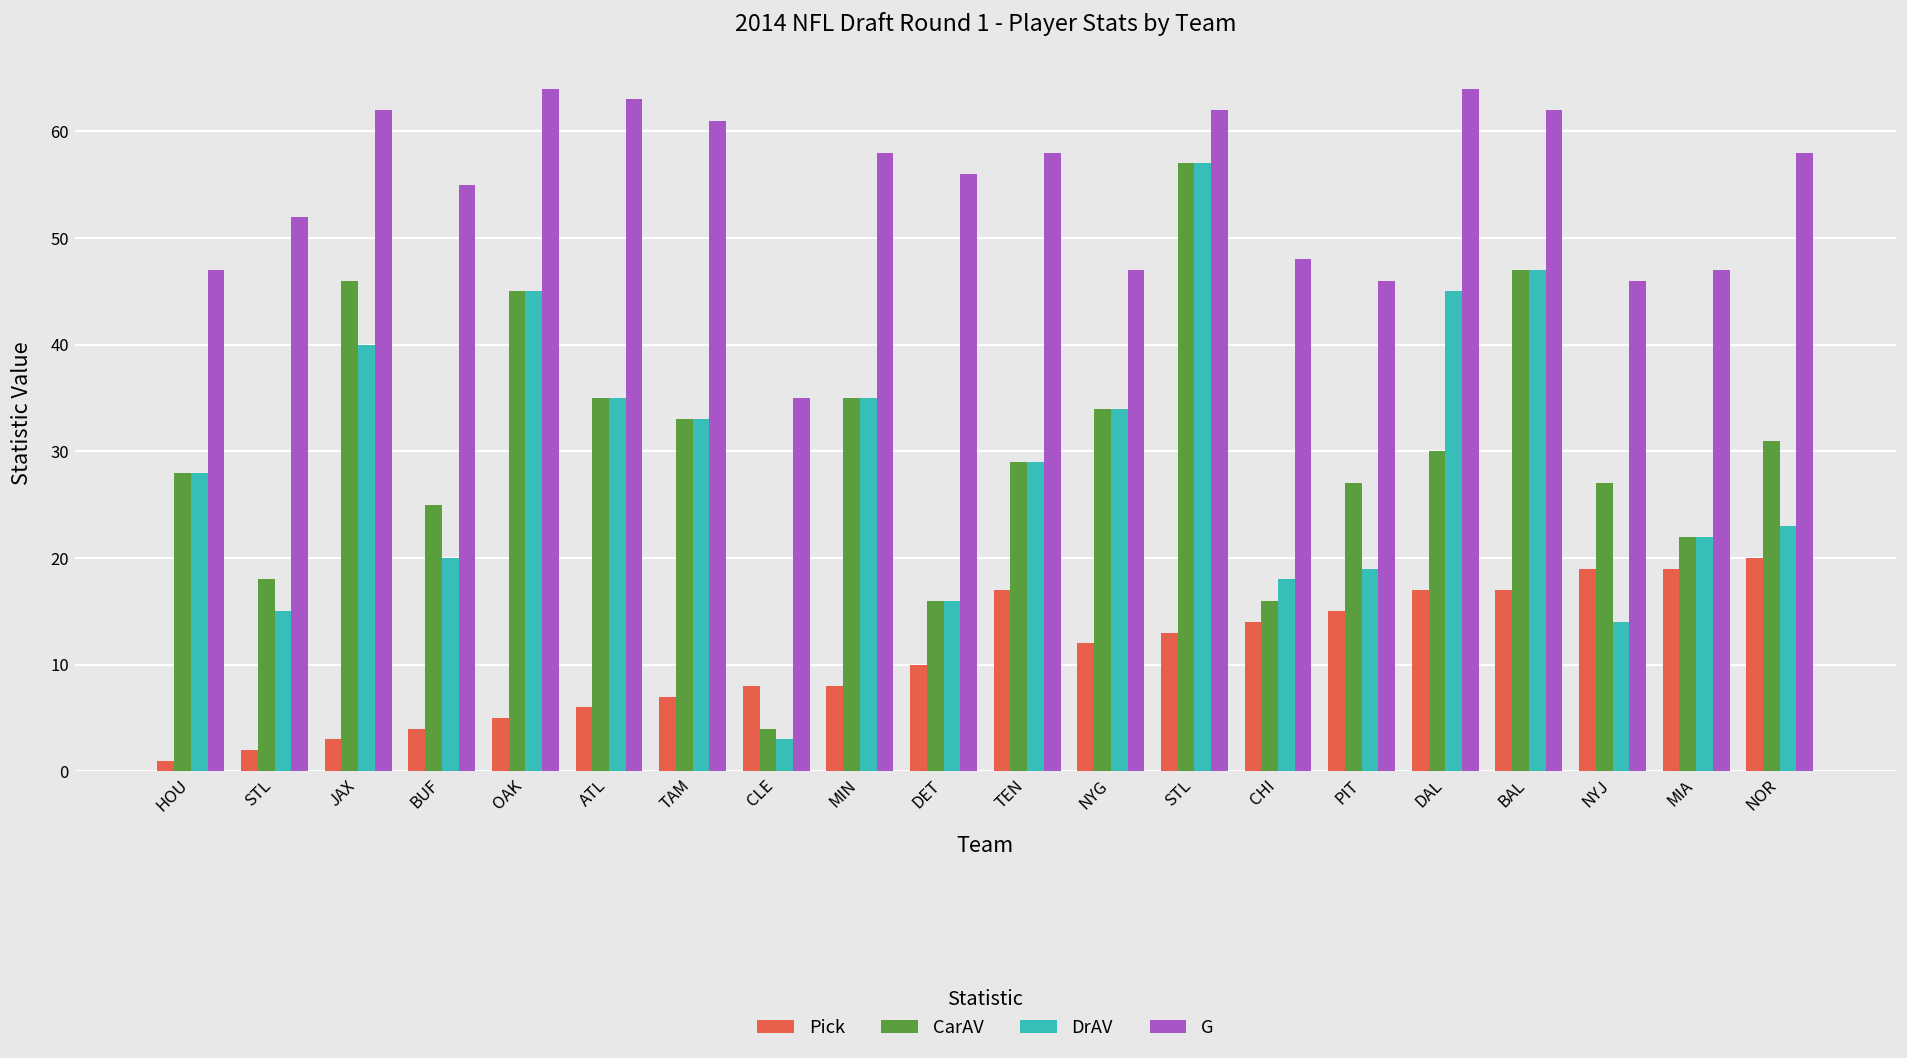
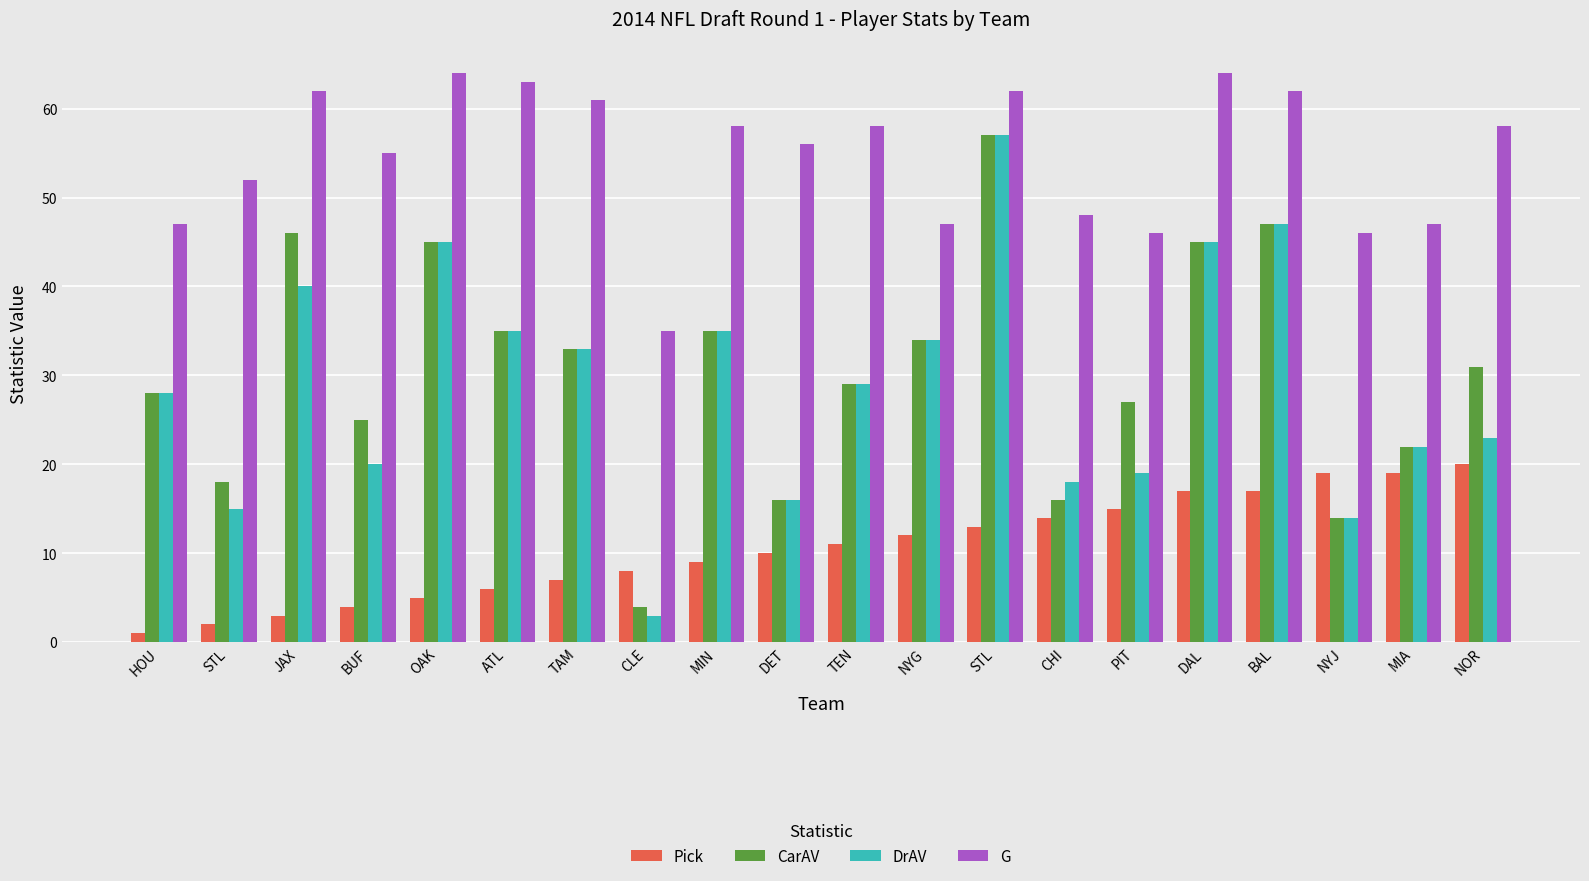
Pick, MIN: 8 -> 9
Pick, TEN: 17 -> 11
CarAV, DAL: 30 -> 45
CarAV, NYJ: 27 -> 14
